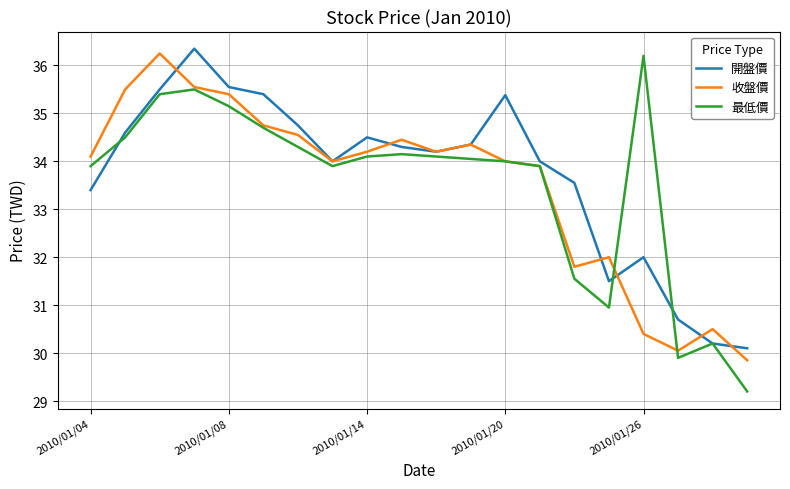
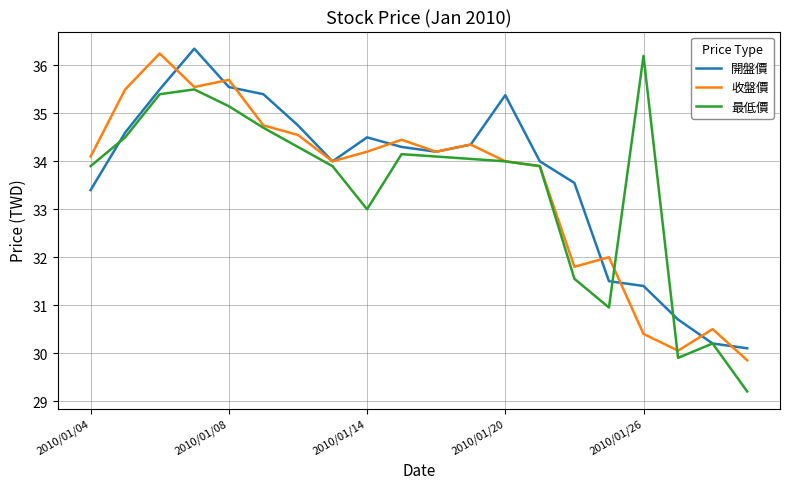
收盤價, 2010/01/08: 35.4 -> 35.7
最低價, 2010/01/14: 34.1 -> 33.0
開盤價, 2010/01/26: 32.0 -> 31.4
